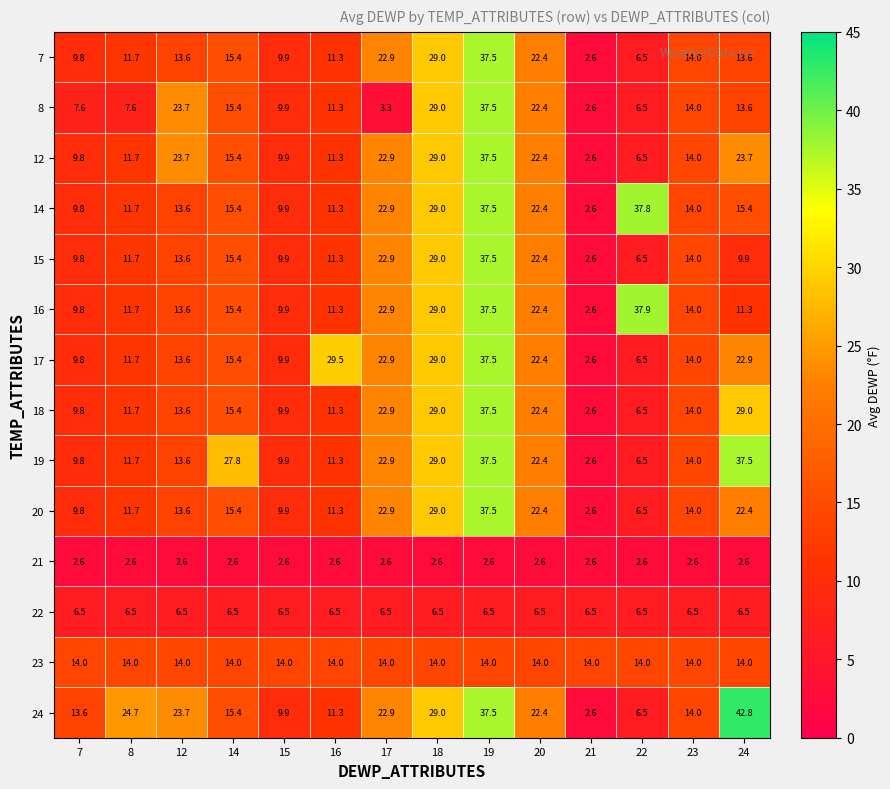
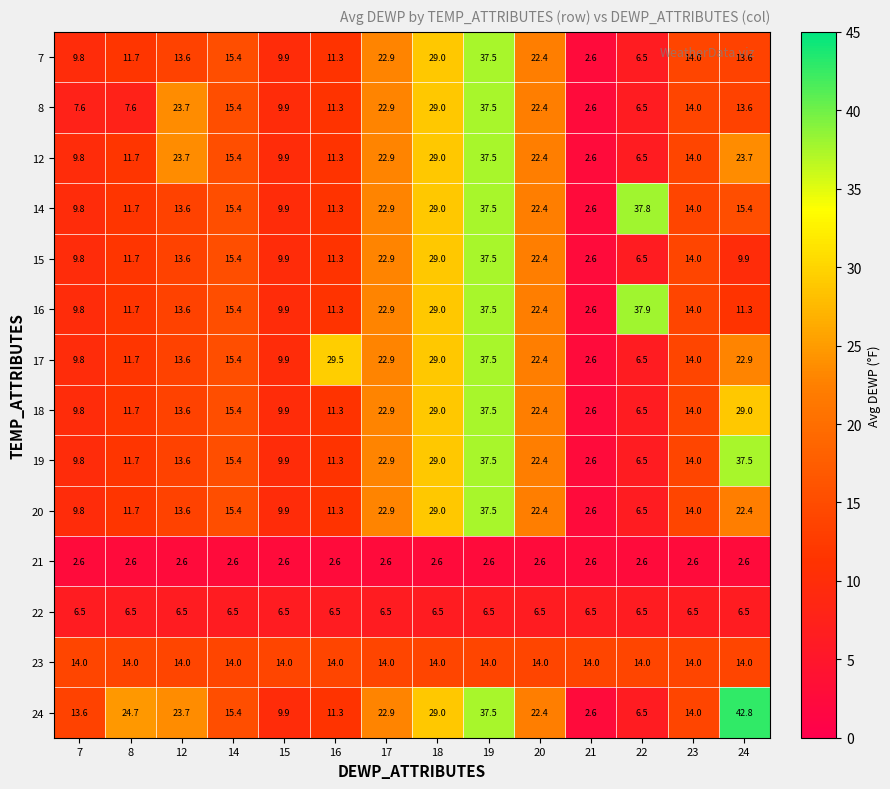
8, 17: 3.3 -> 22.9
19, 14: 27.8 -> 15.4
